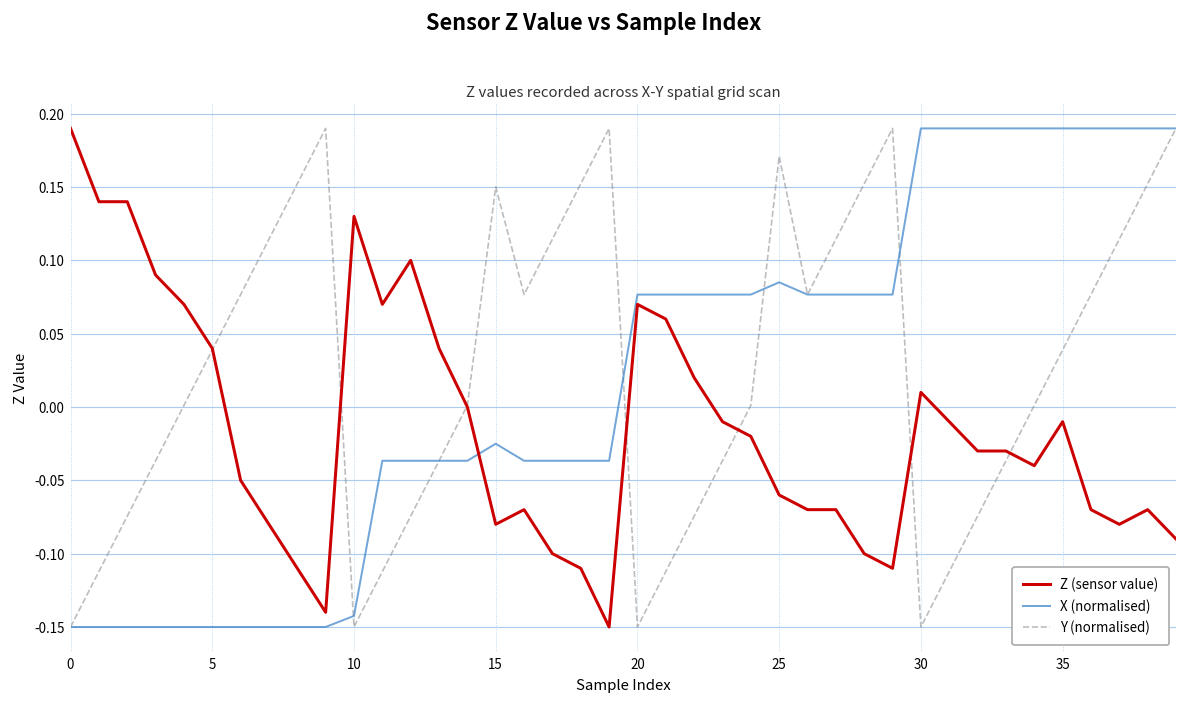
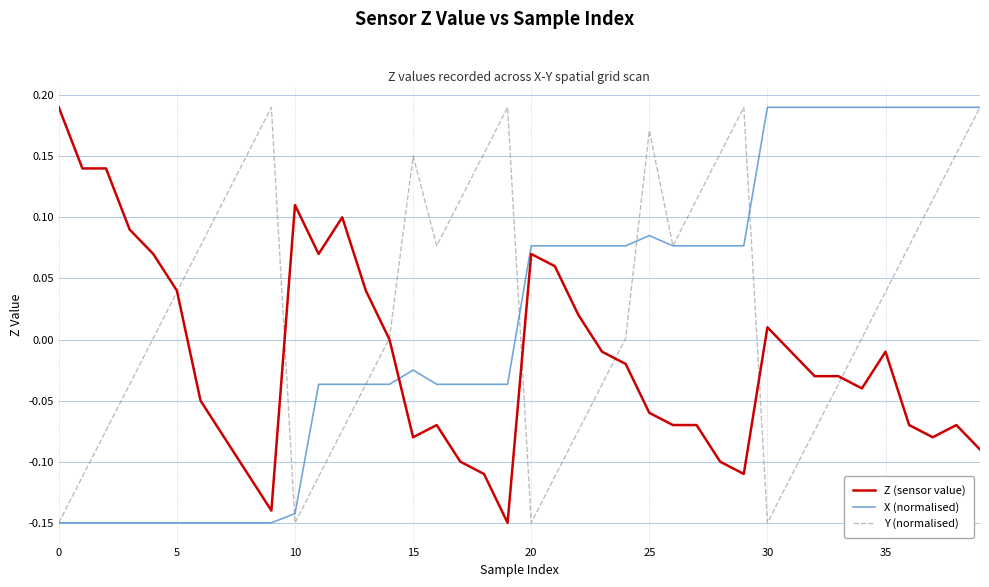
Z (sensor value), 10: 0.13 -> 0.11
